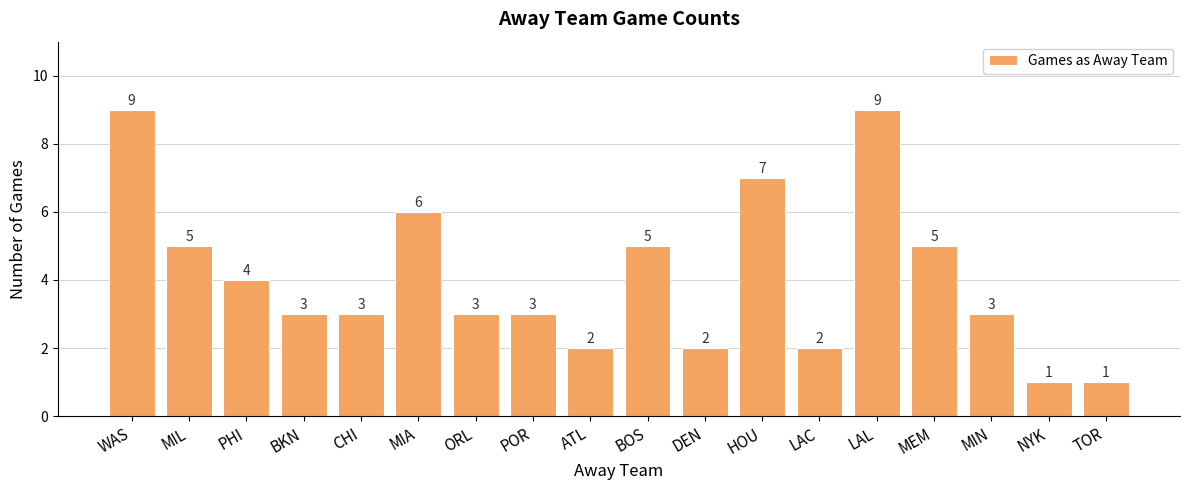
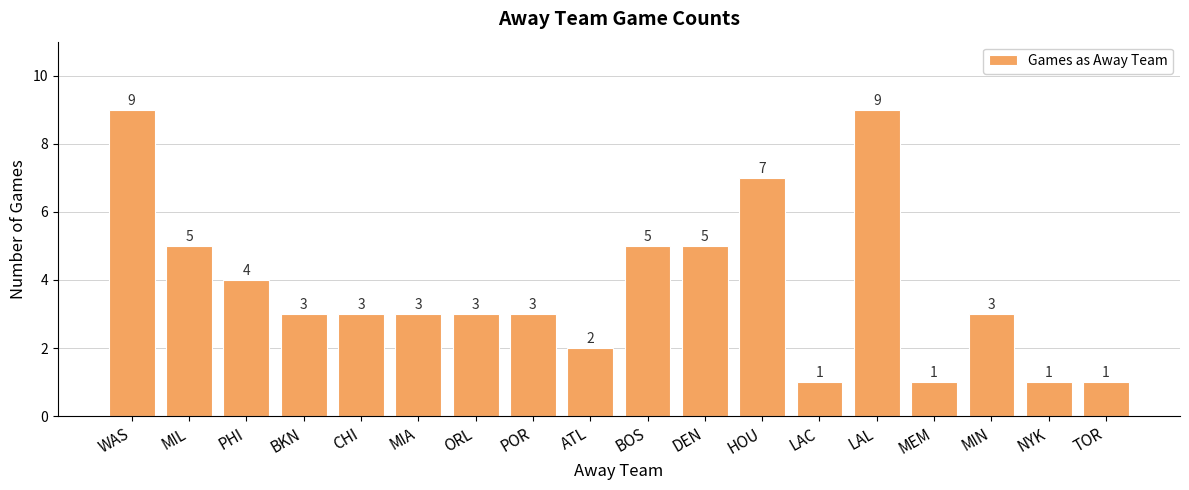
MIA: 6 -> 3
DEN: 2 -> 5
LAC: 2 -> 1
MEM: 5 -> 1
